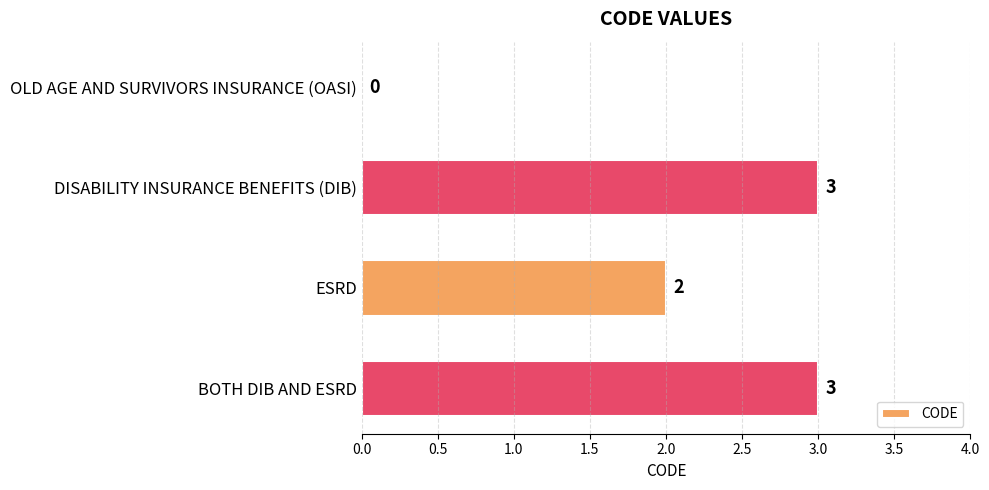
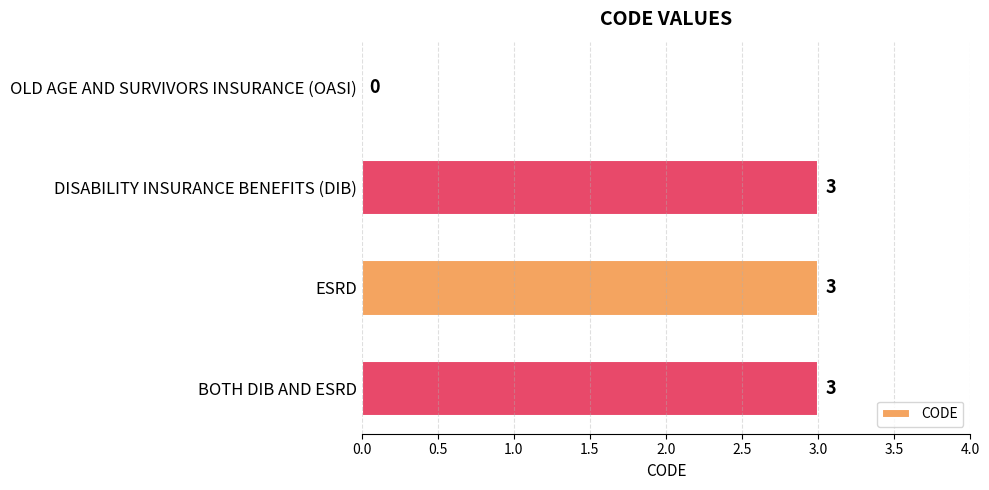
ESRD: 2 -> 3
